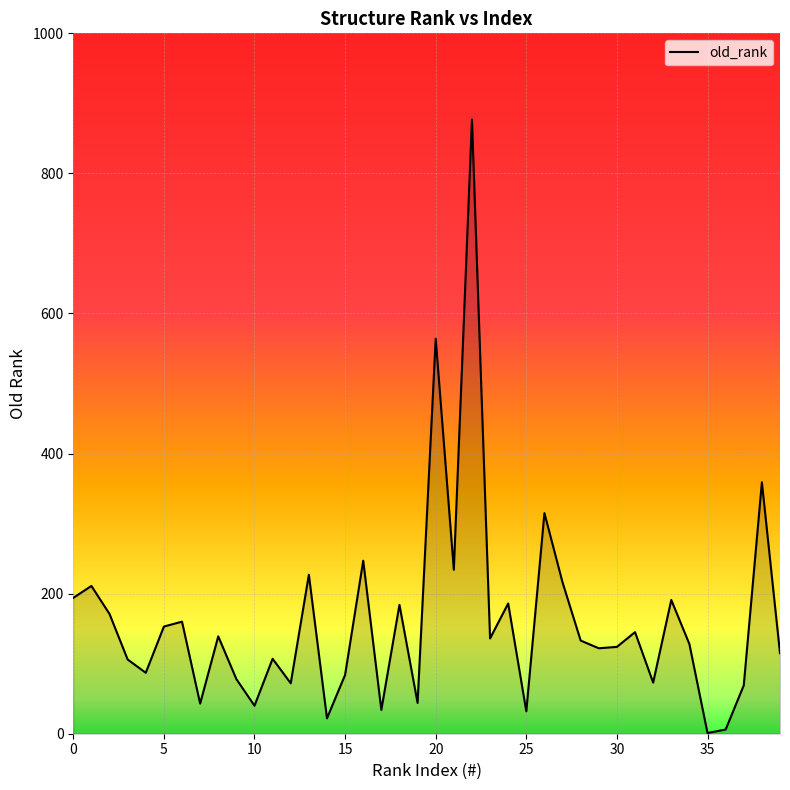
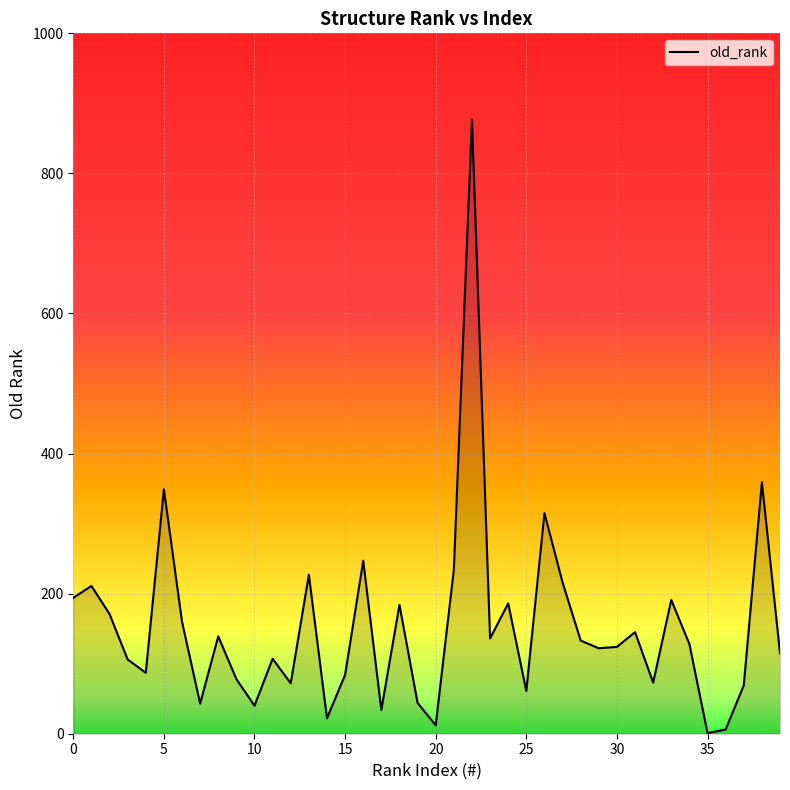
5: 150 -> 350
20: 560 -> 10
25: 30 -> 60
